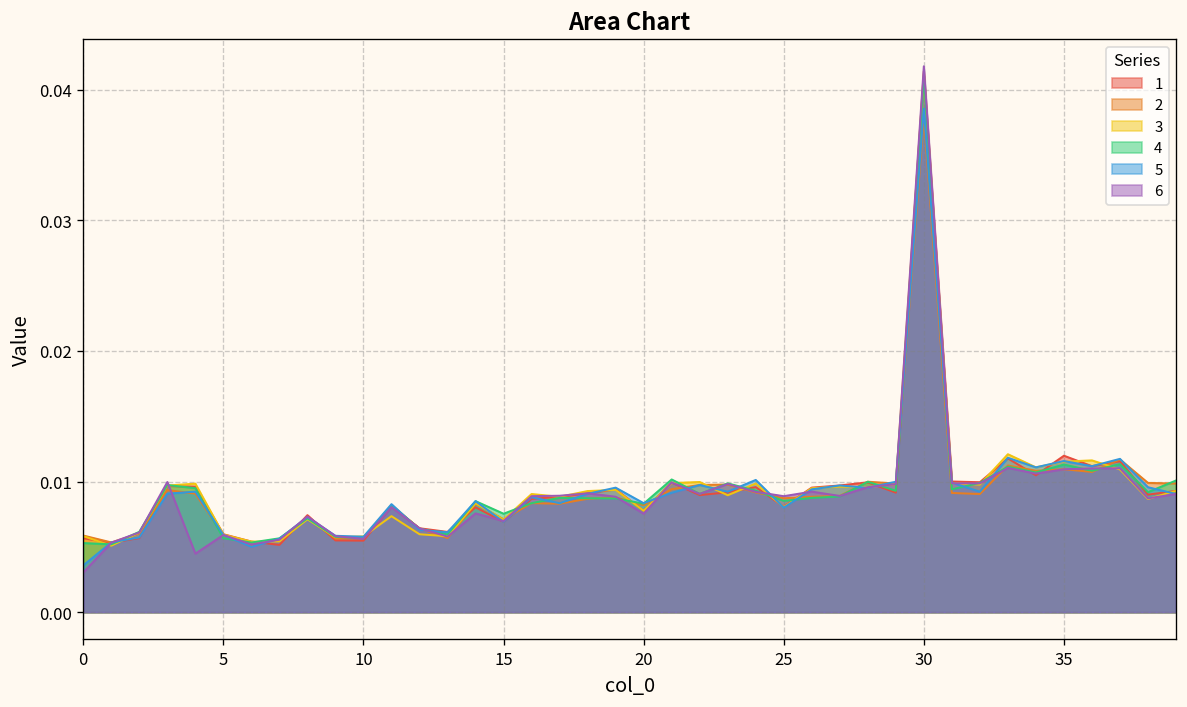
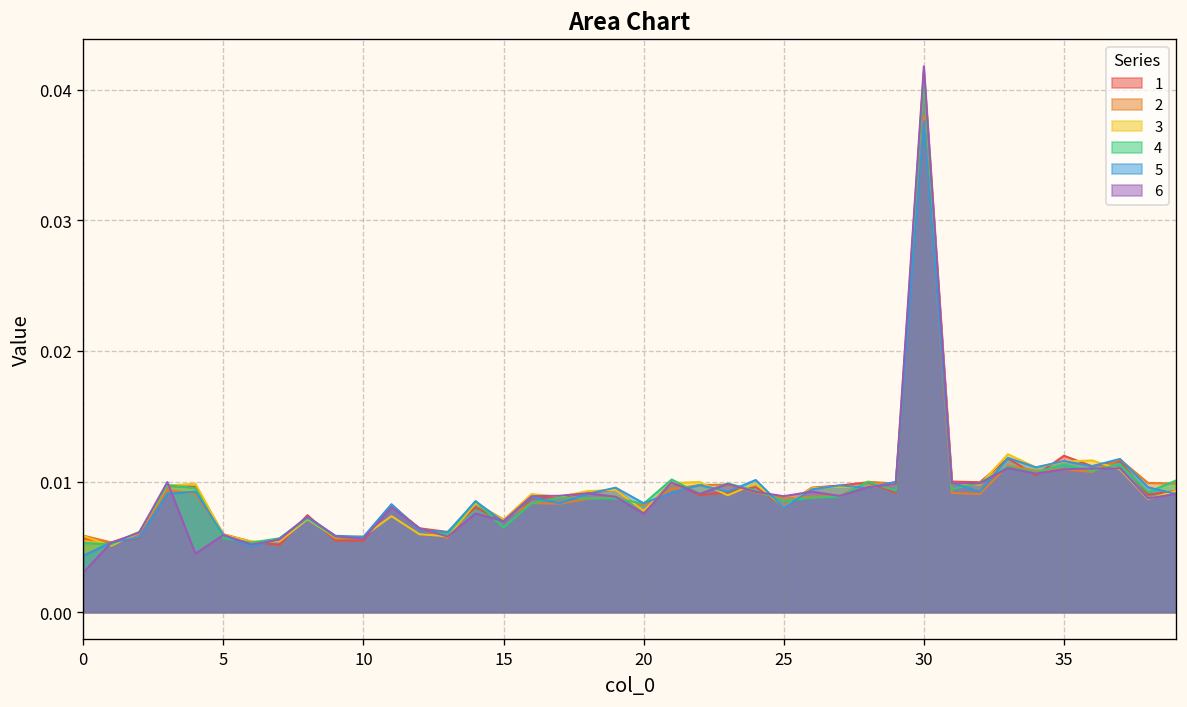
5, 0: 0.0036 -> 0.0043
4, 15: 0.0075 -> 0.0065
5, 30: 0.0385 -> 0.0376
